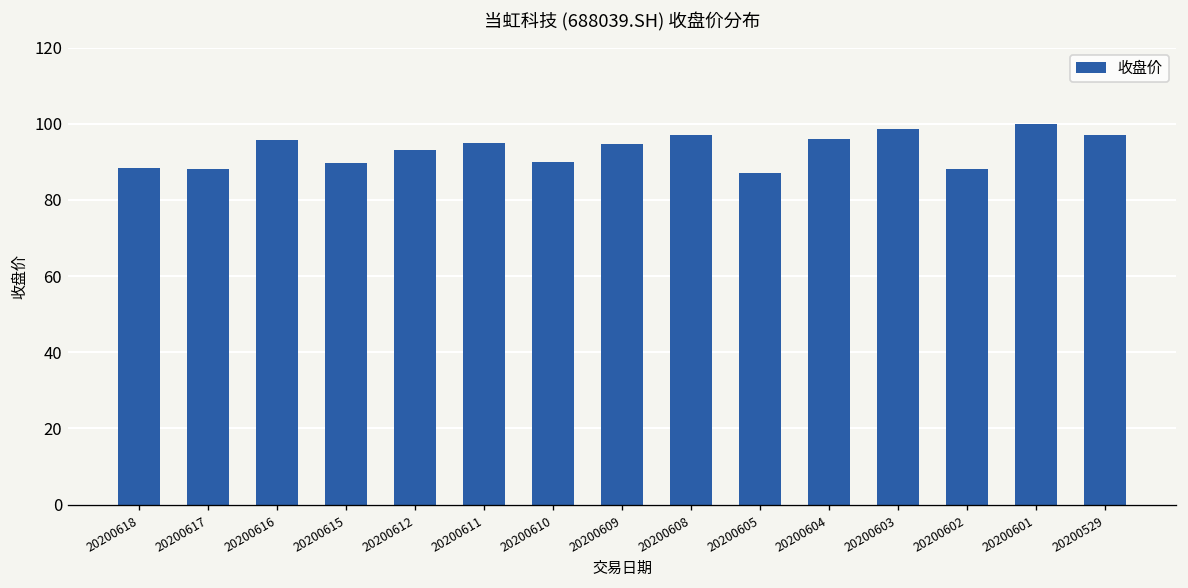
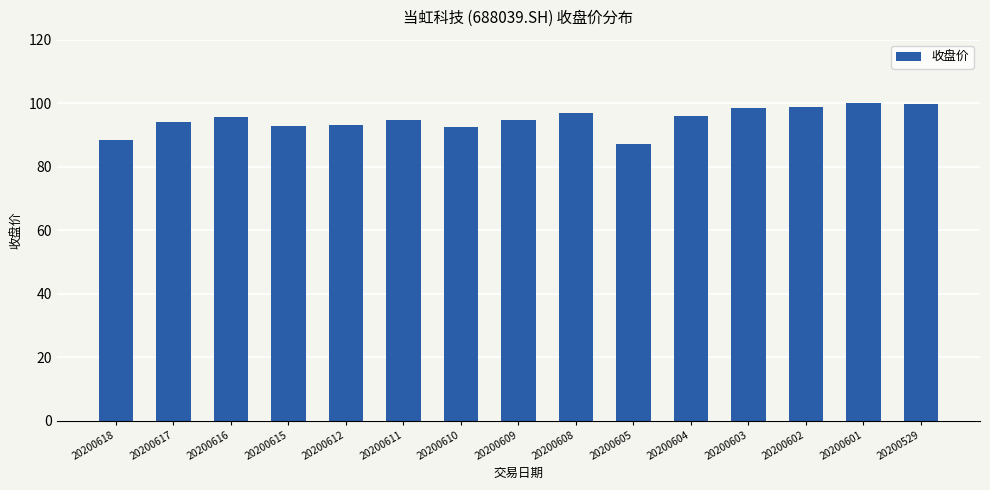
20200617: 88 -> 94
20200615: 90 -> 93
20200610: 90 -> 93
20200602: 88 -> 99
20200529: 97 -> 100
